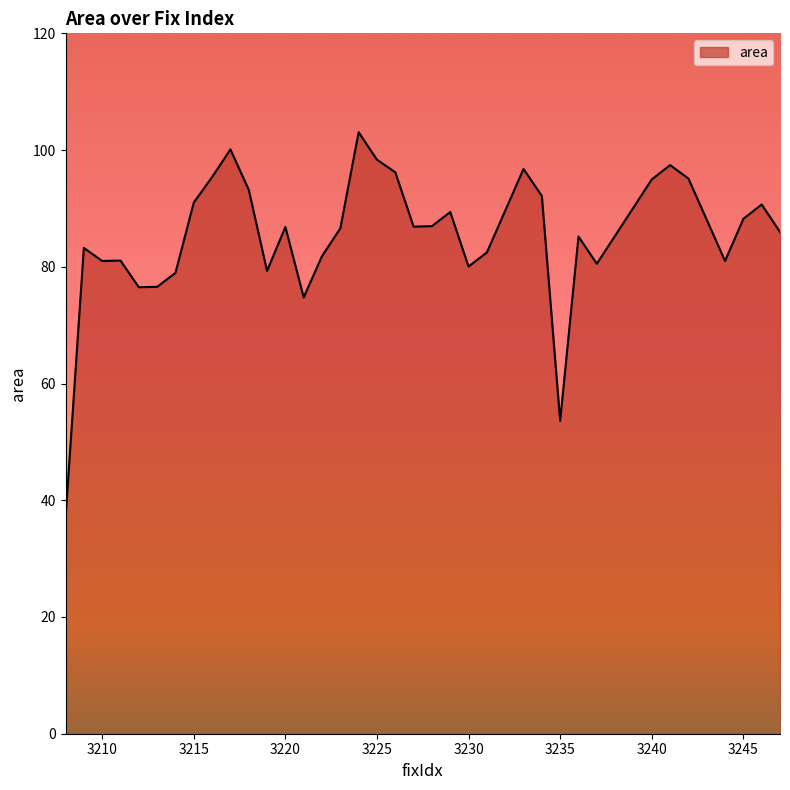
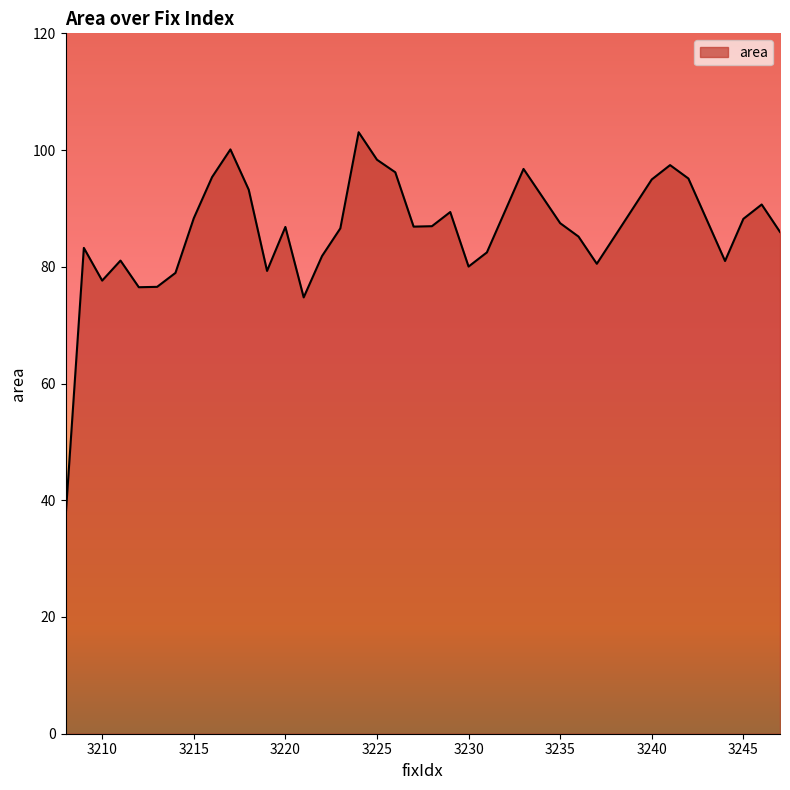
3210: 81 -> 78
3215: 91 -> 88
3235: 54 -> 87
